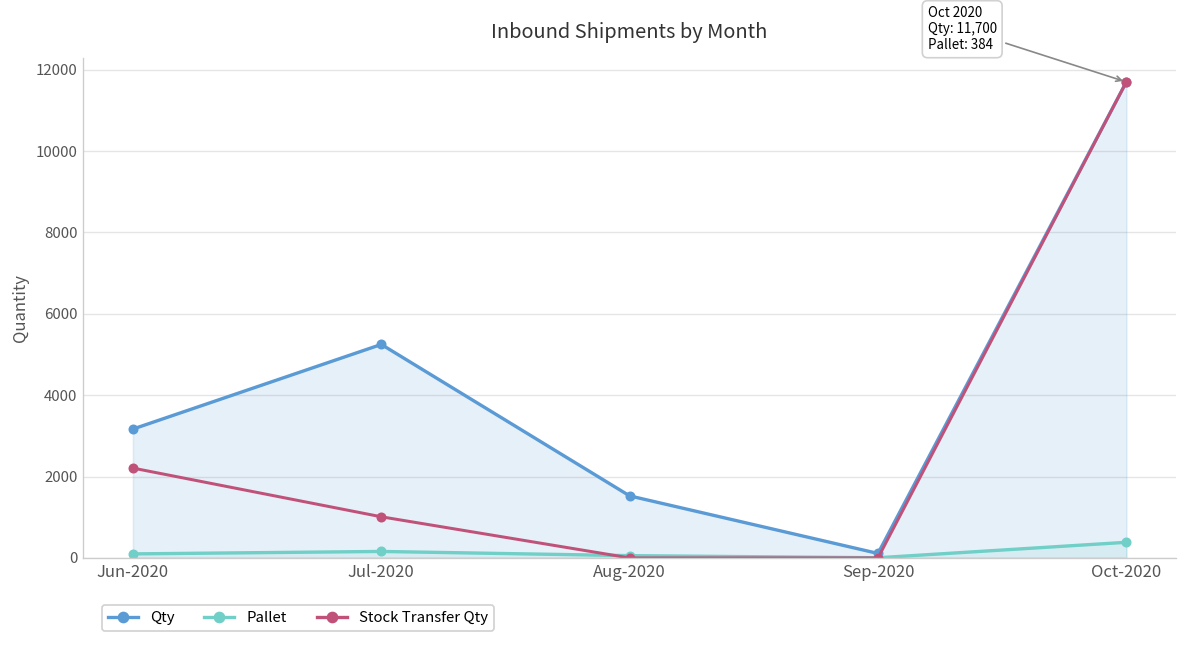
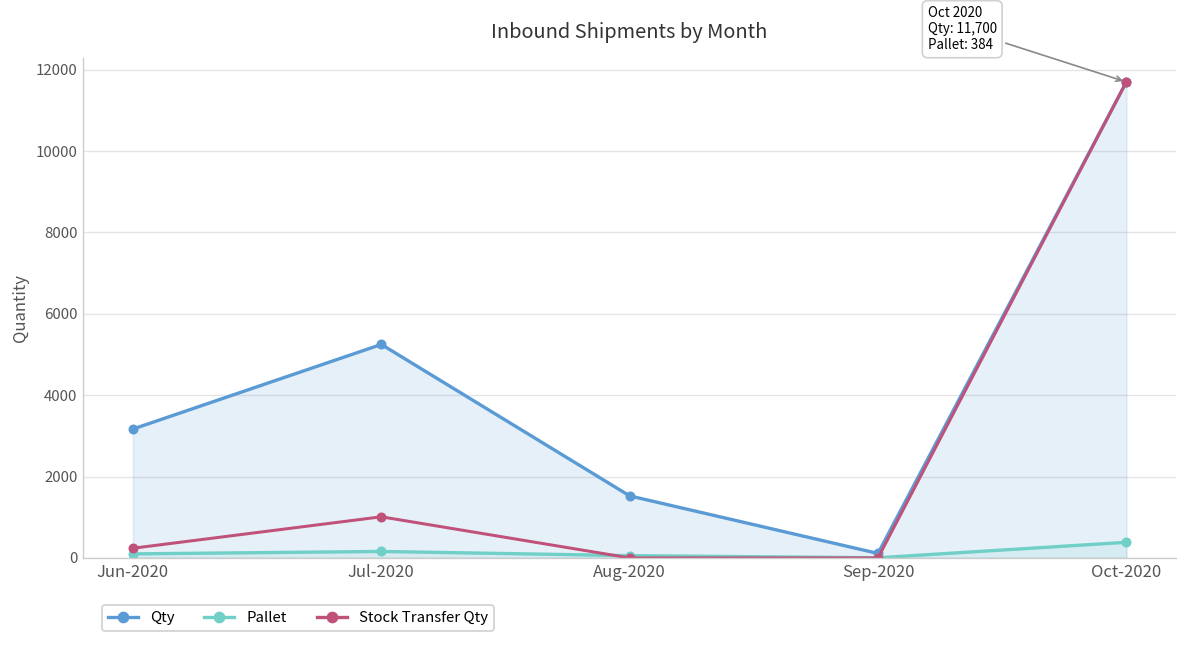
Stock Transfer Qty, Jun-2020: 2200 -> 200
